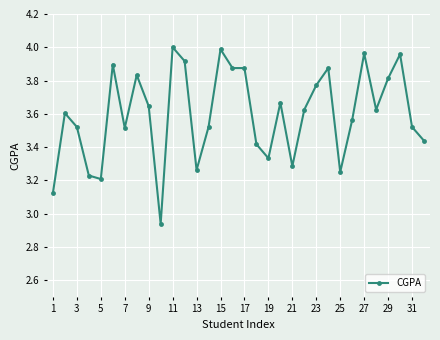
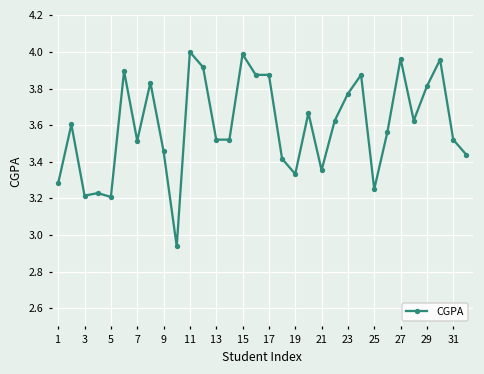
1: 3.13 -> 3.28
3: 3.52 -> 3.22
9: 3.65 -> 3.46
13: 3.26 -> 3.52
21: 3.29 -> 3.35
